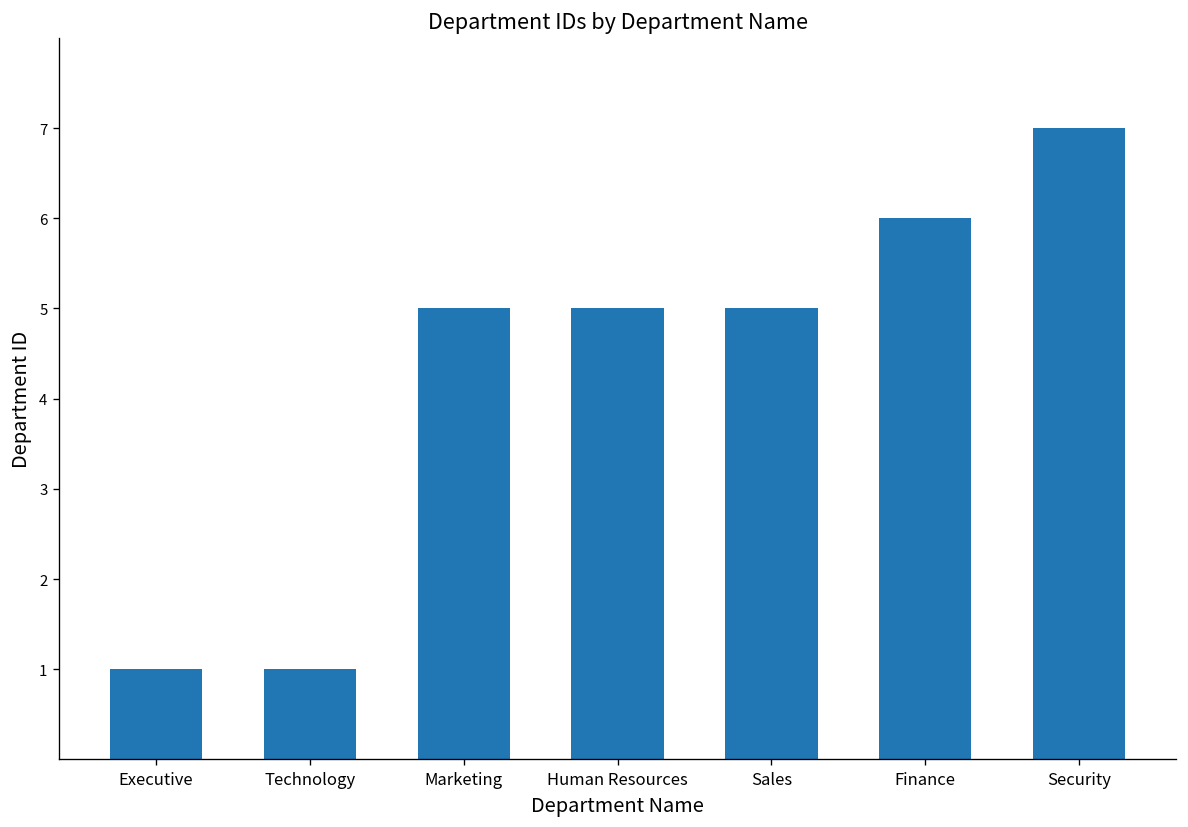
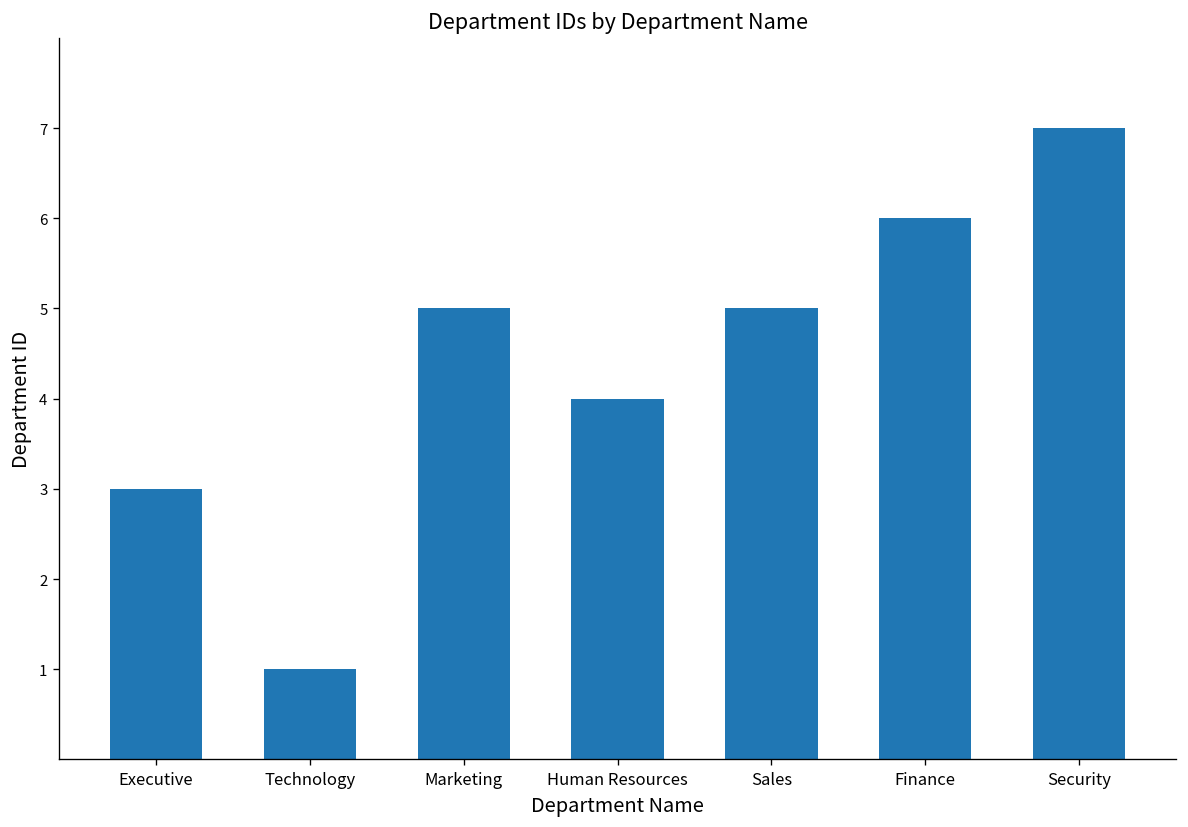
Executive: 1 -> 3
Human Resources: 5 -> 4
